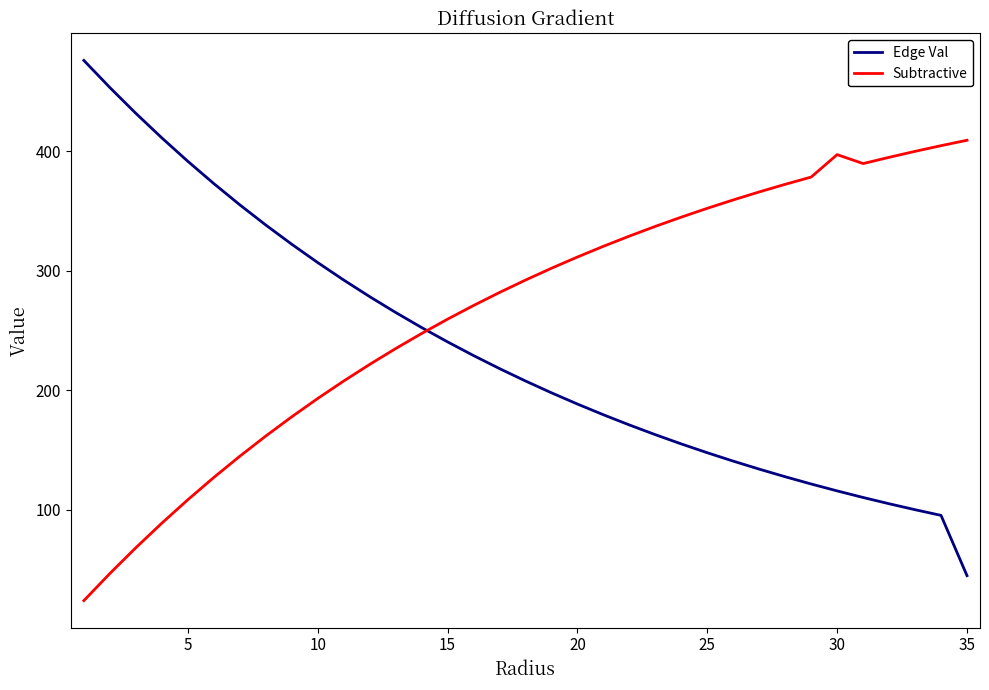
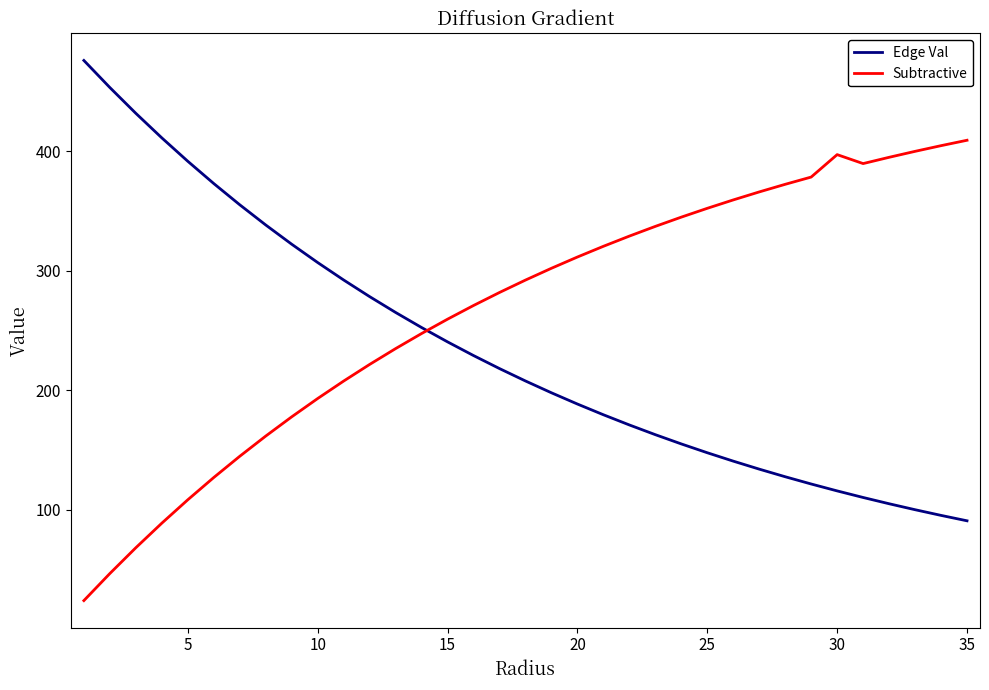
Edge Val, 35: 45 -> 91
